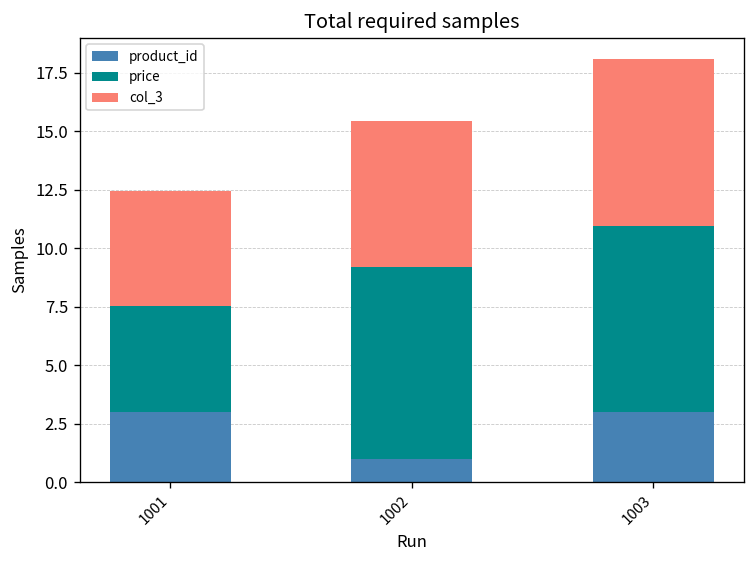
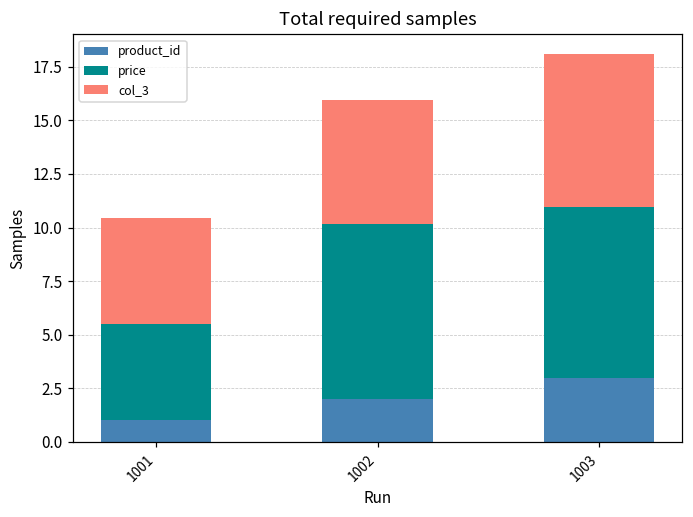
product_id, 1001: 3 -> 1
product_id, 1002: 1 -> 2
col_3, 1002: 6.3 -> 5.8
